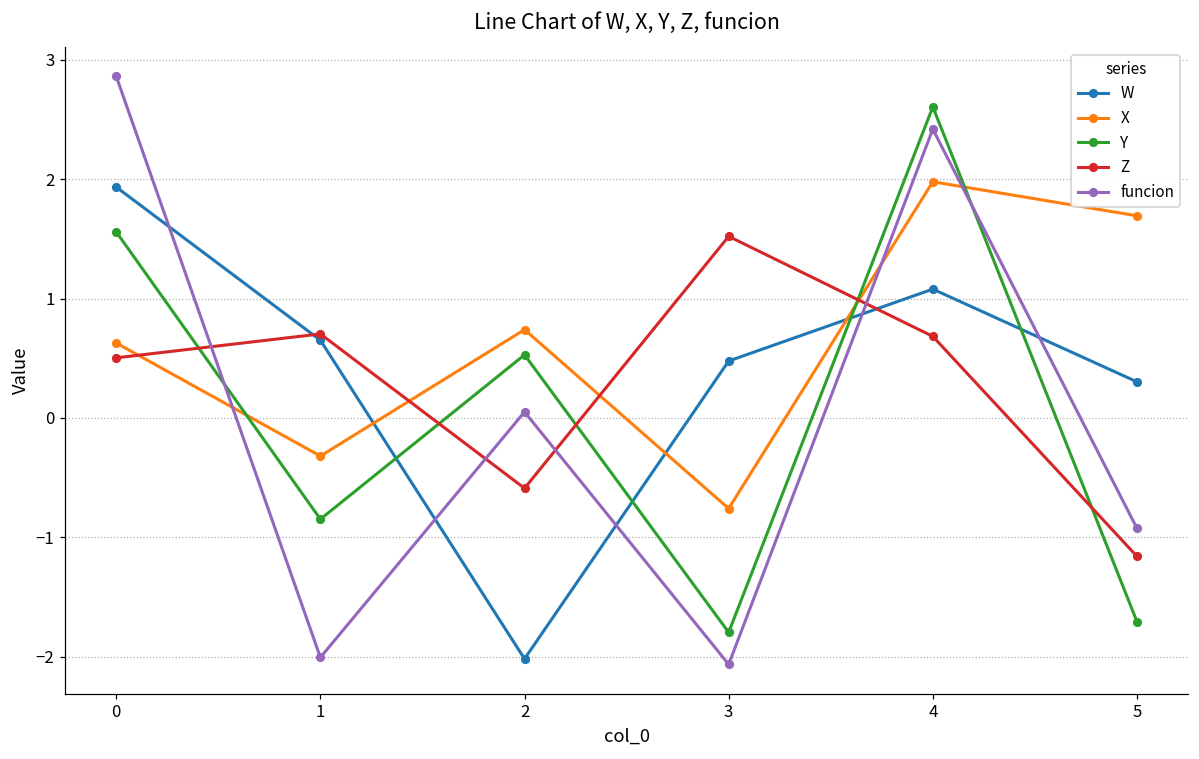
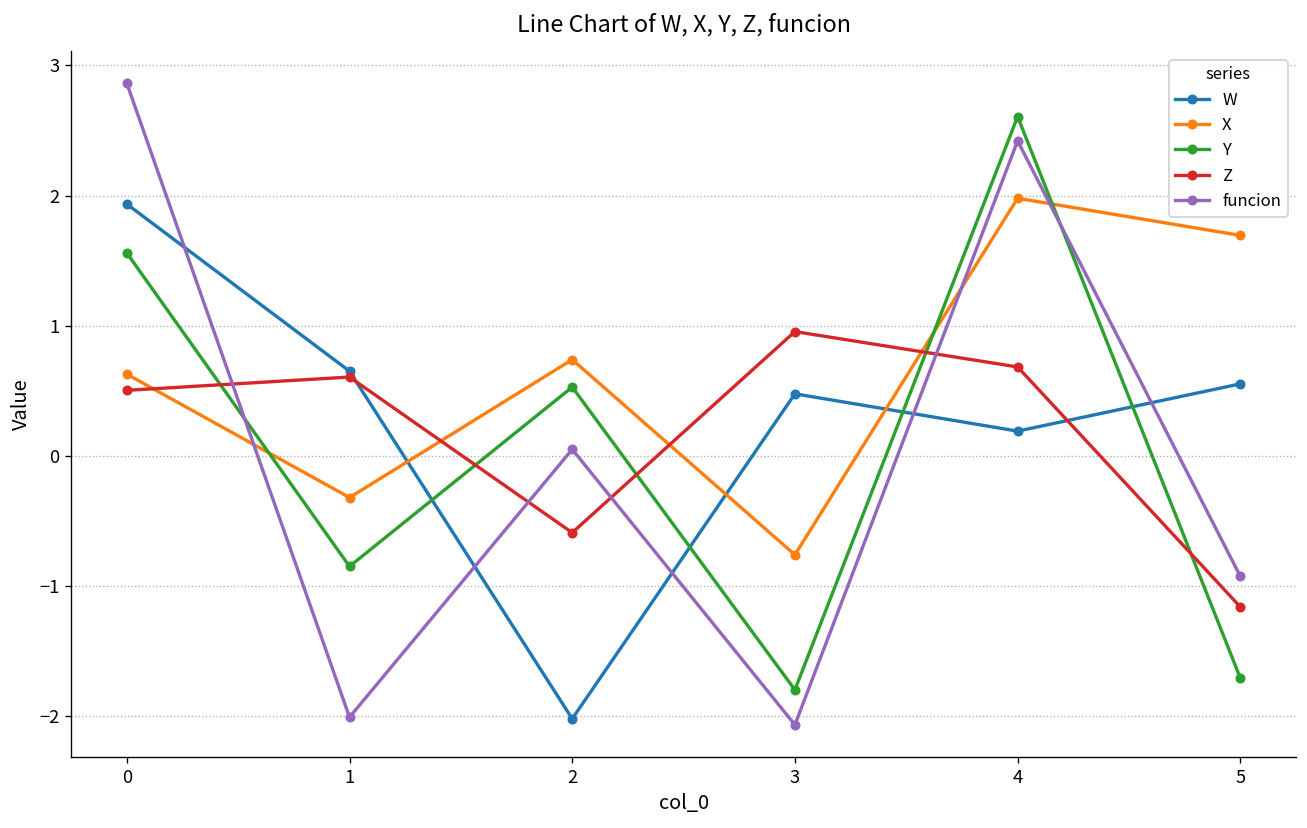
Z, 1: 0.70 -> 0.61
Z, 3: 1.52 -> 0.96
W, 4: 1.08 -> 0.19
W, 5: 0.30 -> 0.55
